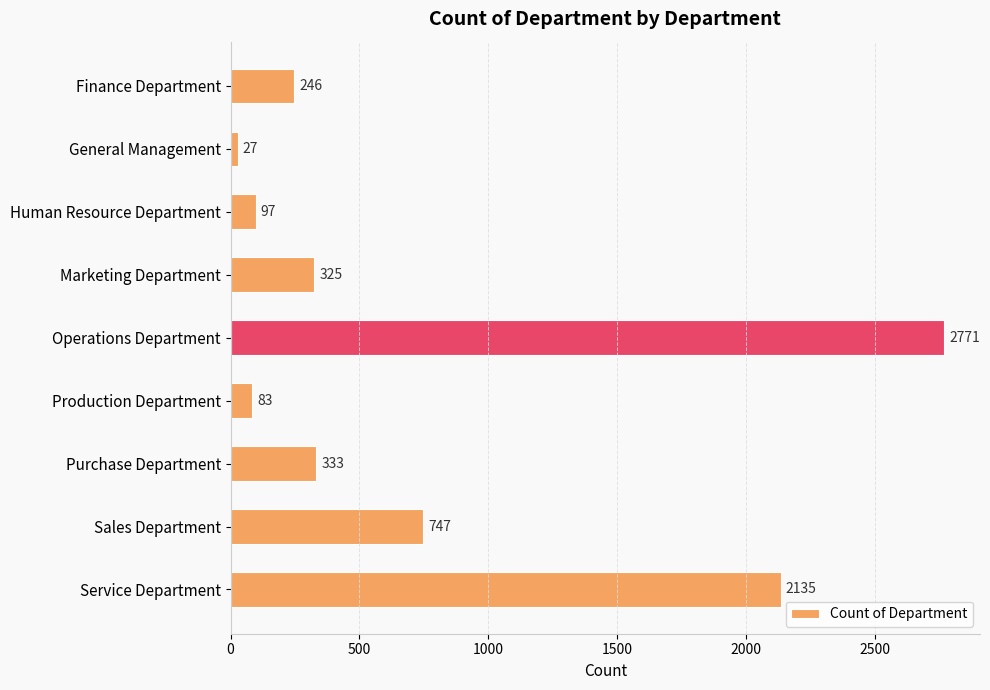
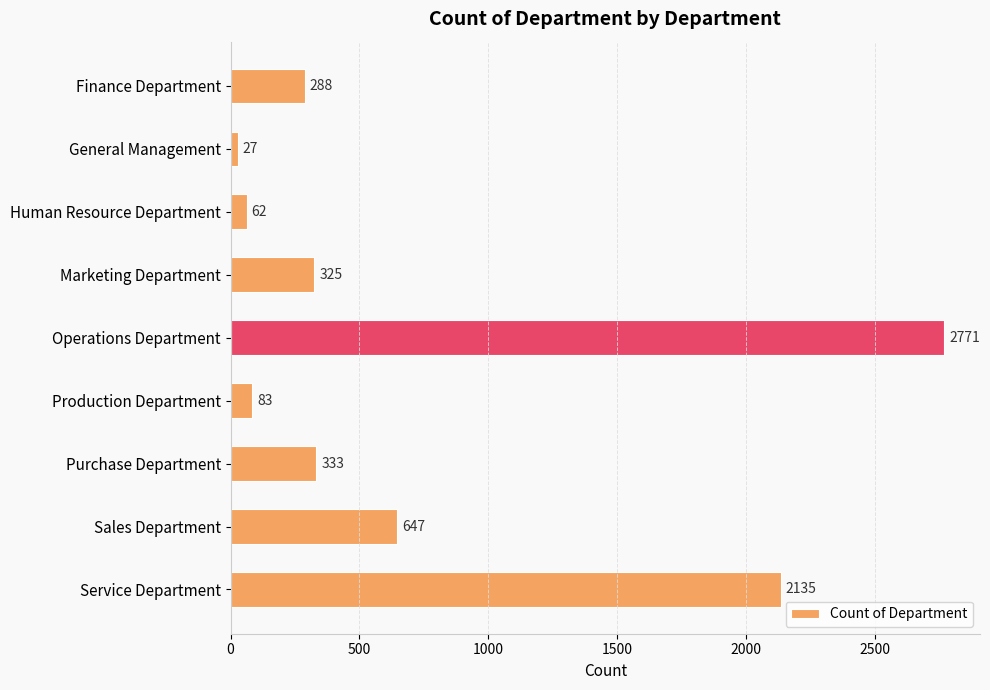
Finance Department: 246 -> 288
Human Resource Department: 97 -> 62
Sales Department: 747 -> 647
